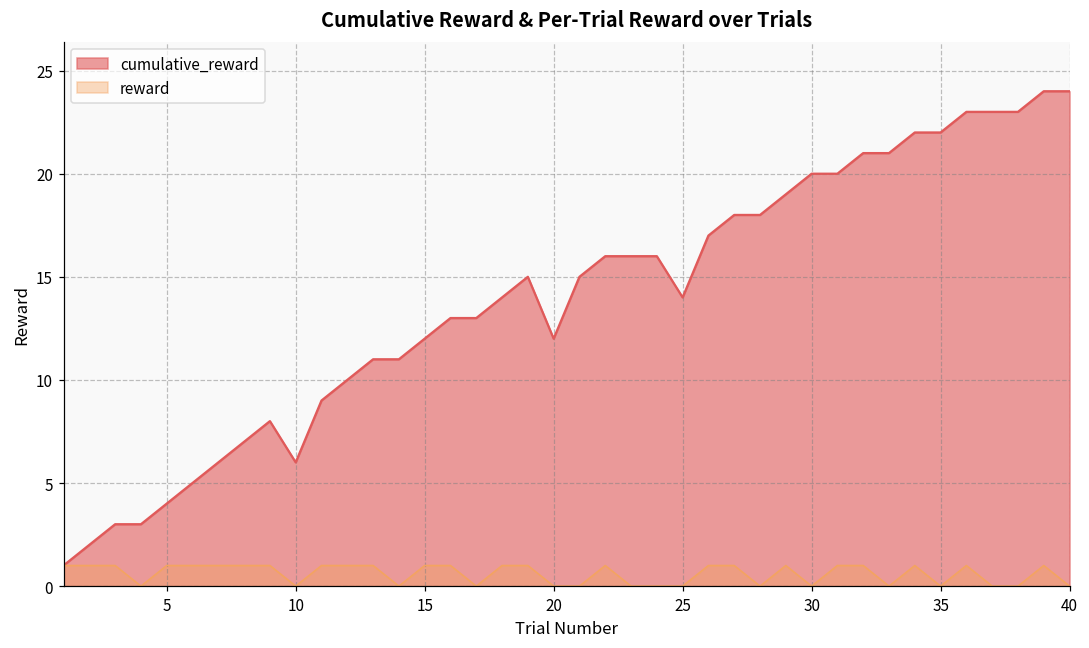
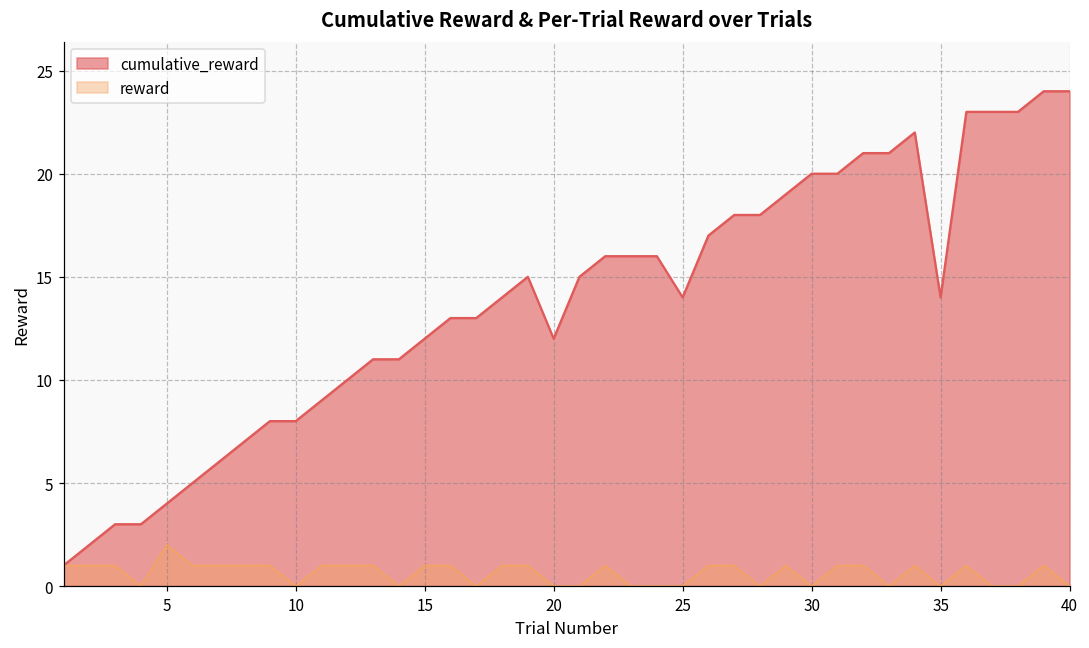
reward, 5: 1 -> 2
cumulative_reward, 10: 6 -> 8
cumulative_reward, 35: 22 -> 14
